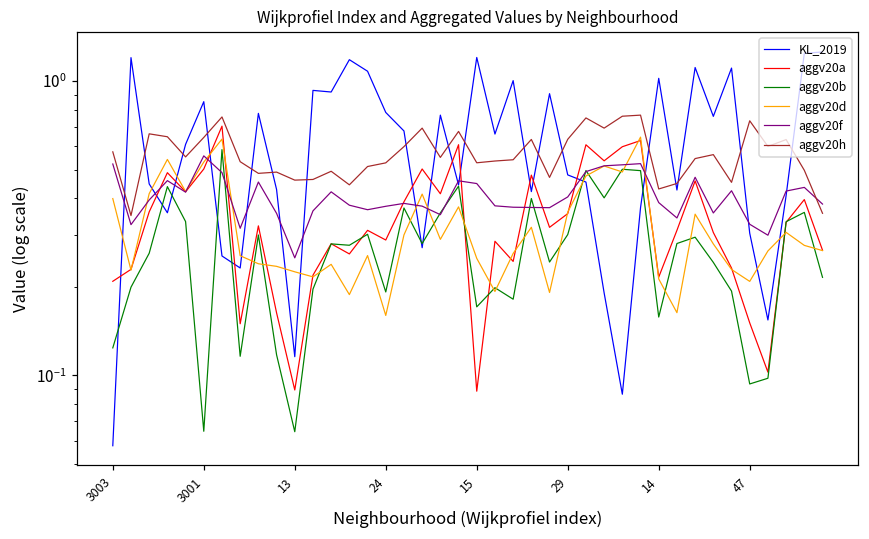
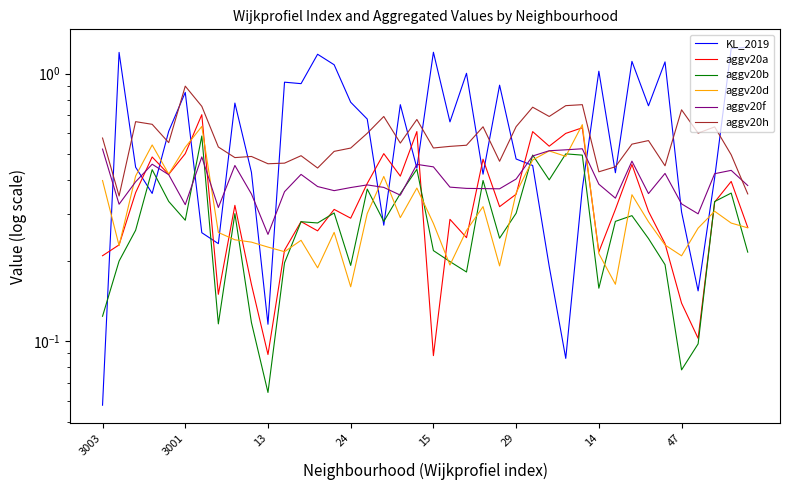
aggv20b, 3001: 0.065 -> 0.28
aggv20f, 3001: 0.56 -> 0.32
aggv20h, 3001: 0.64 -> 0.90
aggv20b, 15: 0.17 -> 0.22
aggv20d, 15: 0.25 -> 0.28
aggv20a, 47: 0.15 -> 0.14
aggv20b, 47: 0.093 -> 0.078
